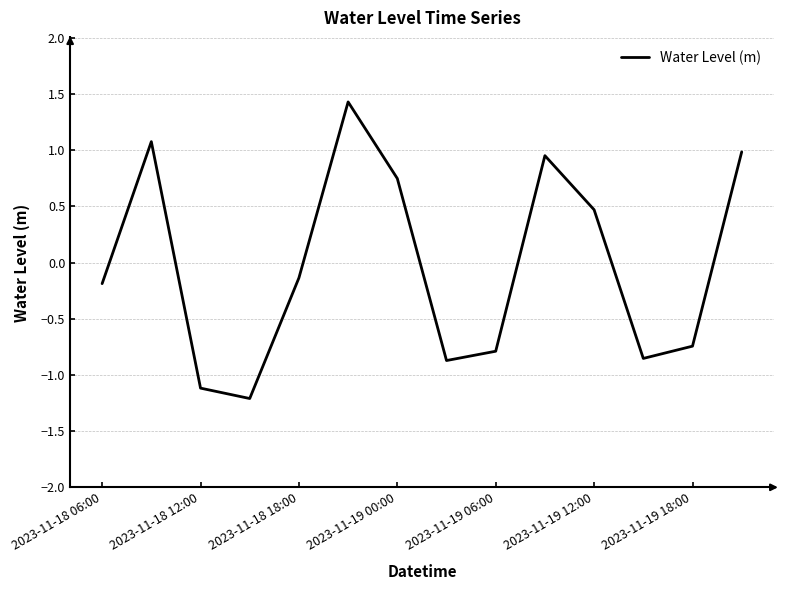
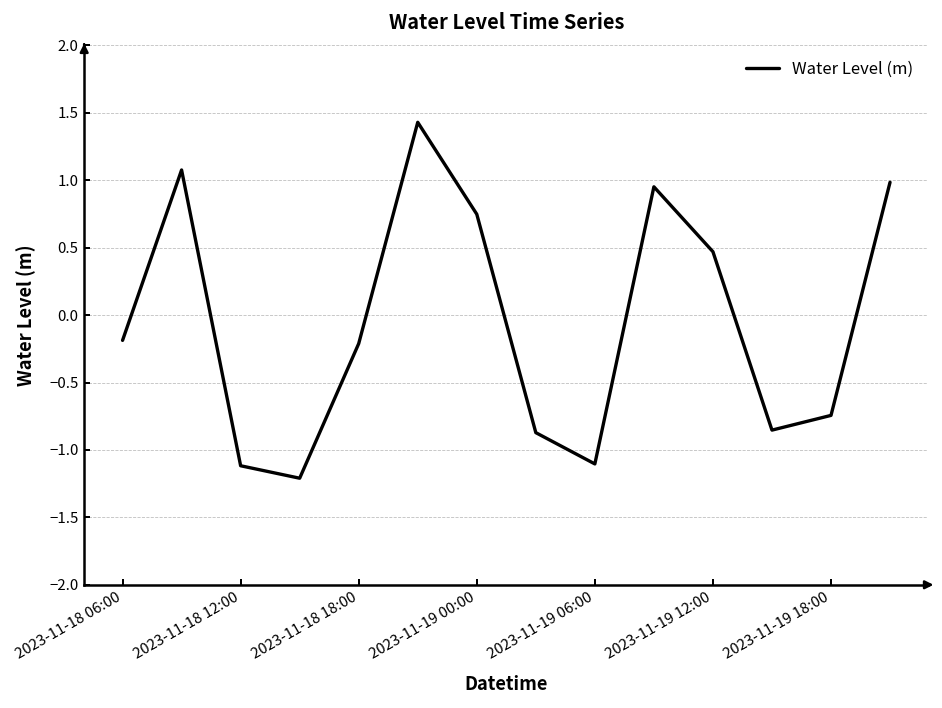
2023-11-18 18:00: -0.14 -> -0.21
2023-11-19 06:00: -0.79 -> -1.10
